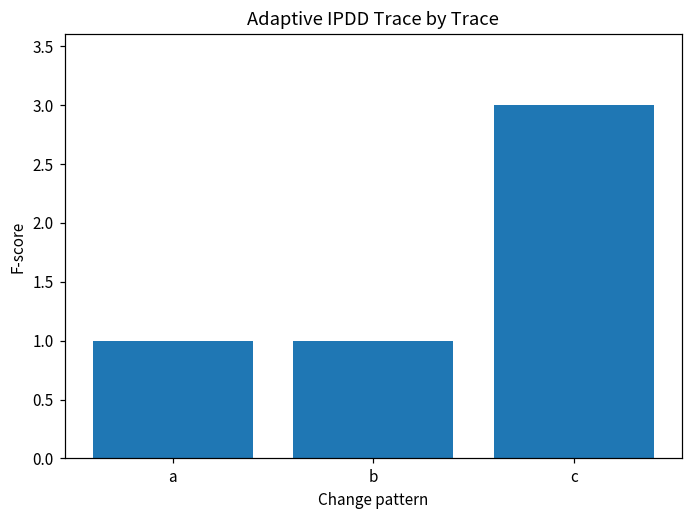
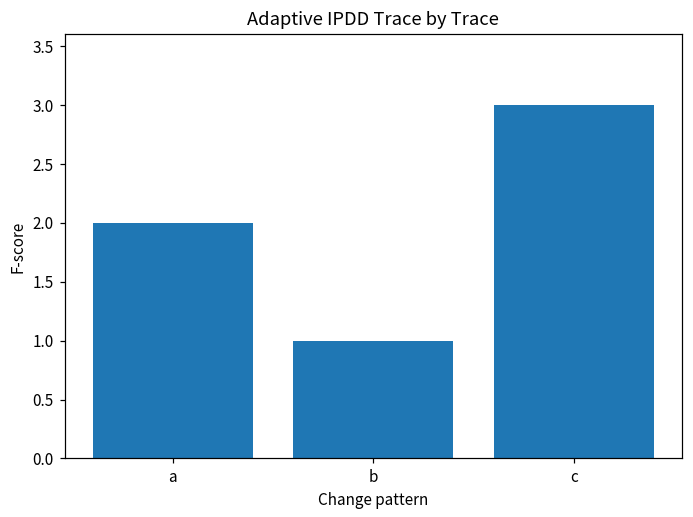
a: 1 -> 2
